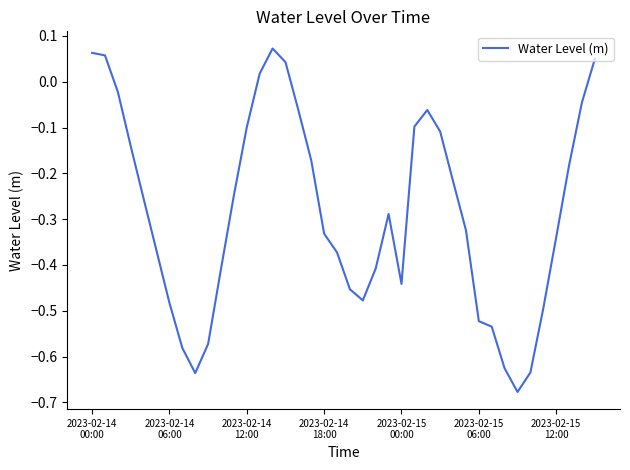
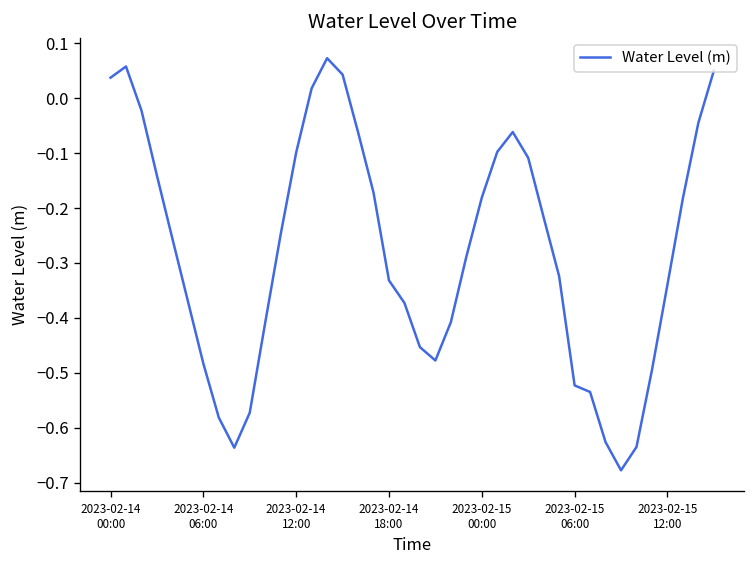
2023-02-14 00:00: 0.06 -> 0.04
2023-02-15 00:00: -0.44 -> -0.18
